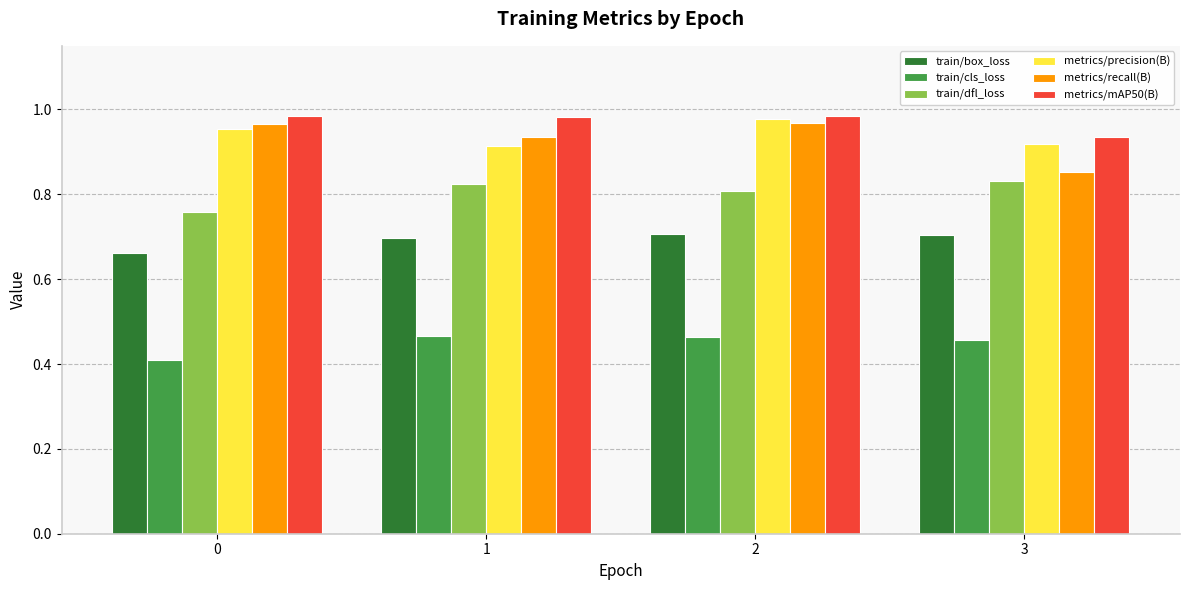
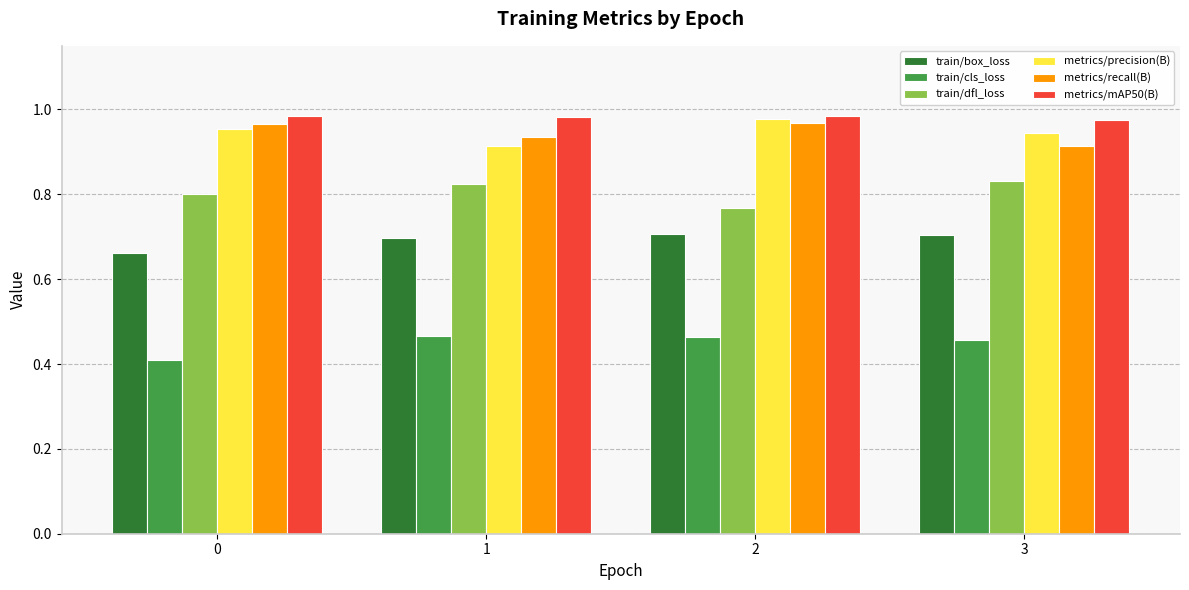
train/dfl_loss, 0: 0.76 -> 0.80
train/dfl_loss, 2: 0.81 -> 0.77
metrics/precision(B), 3: 0.92 -> 0.94
metrics/recall(B), 3: 0.85 -> 0.91
metrics/mAP50(B), 3: 0.94 -> 0.98
